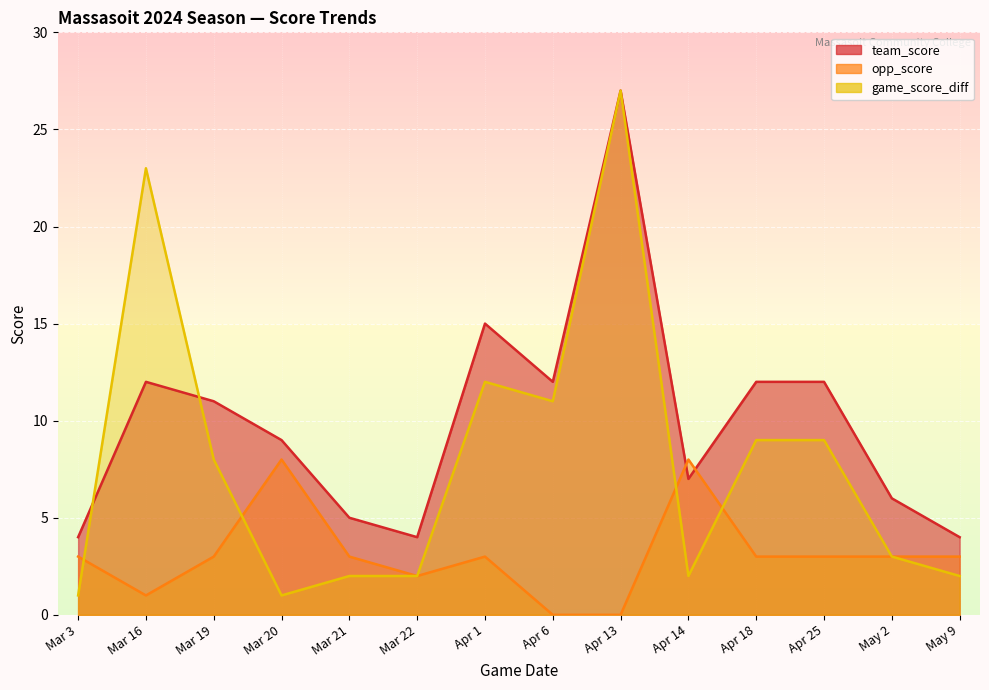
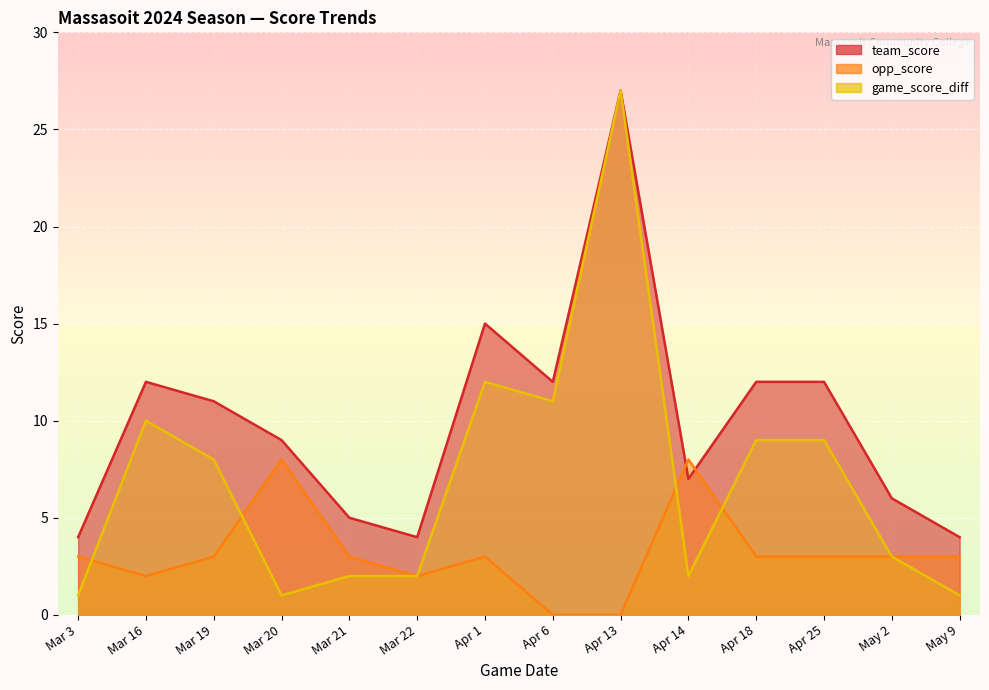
opp_score, Mar 16: 1 -> 2
game_score_diff, Mar 16: 23 -> 10
game_score_diff, May 9: 2 -> 1
